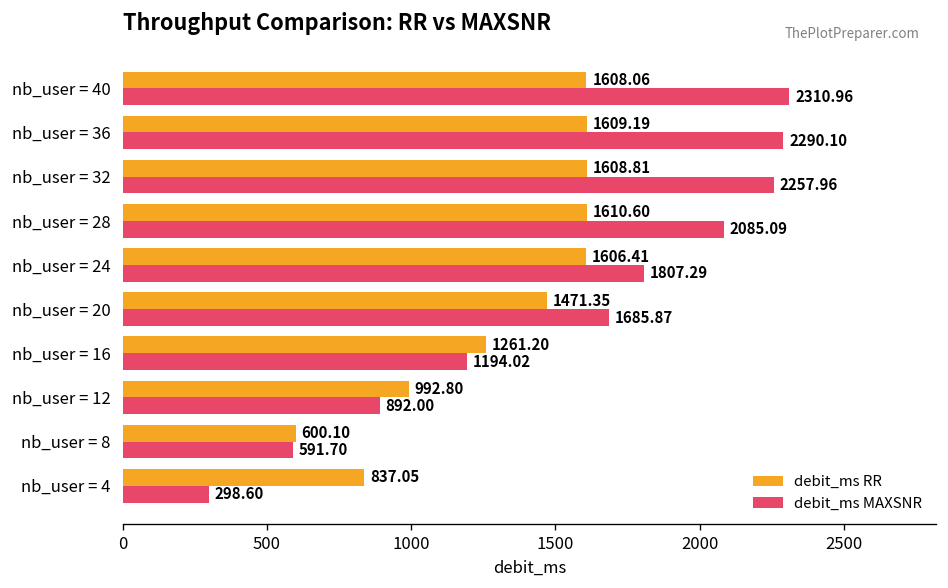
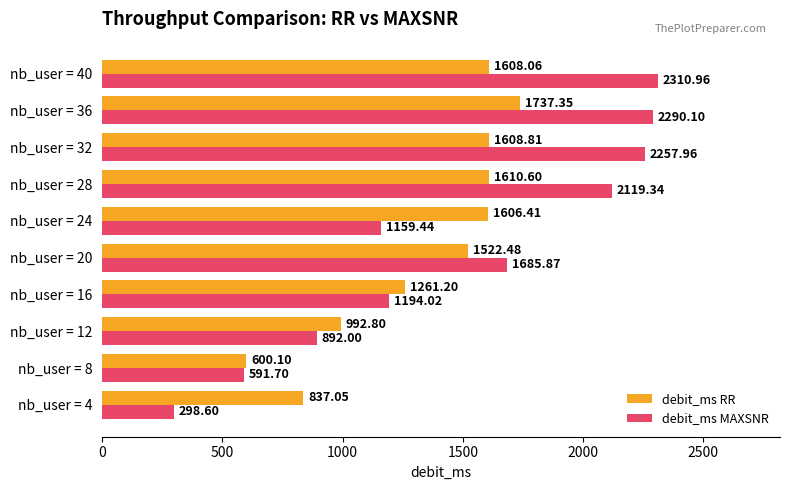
debit_ms RR, nb_user = 36: 1609.19 -> 1737.35
debit_ms MAXSNR, nb_user = 28: 2085.09 -> 2119.34
debit_ms MAXSNR, nb_user = 24: 1807.29 -> 1159.44
debit_ms RR, nb_user = 20: 1471.35 -> 1522.48
